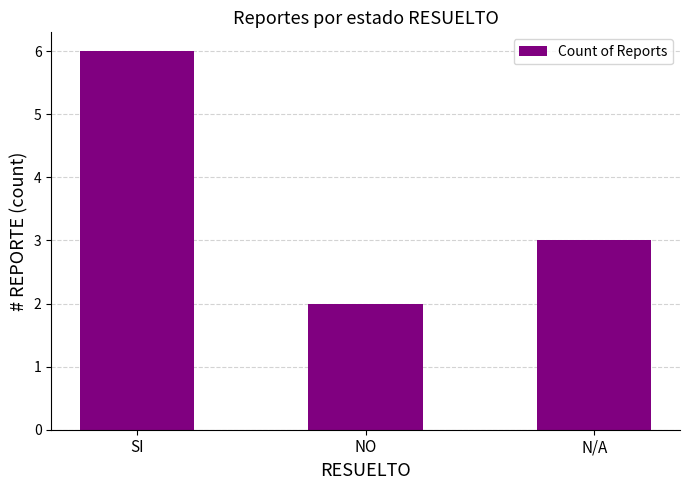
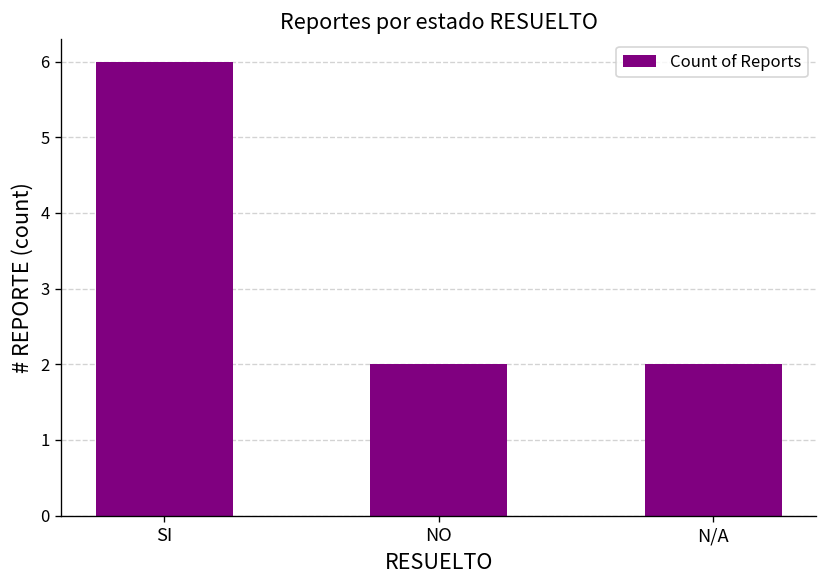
N/A: 3 -> 2
